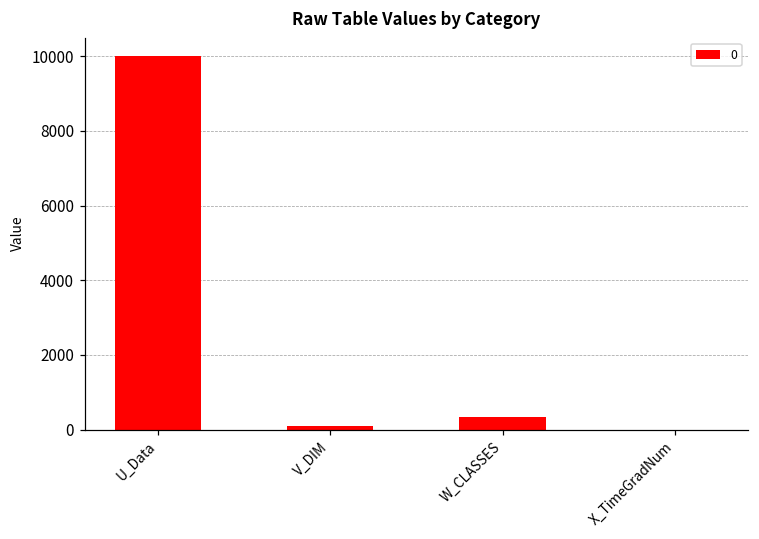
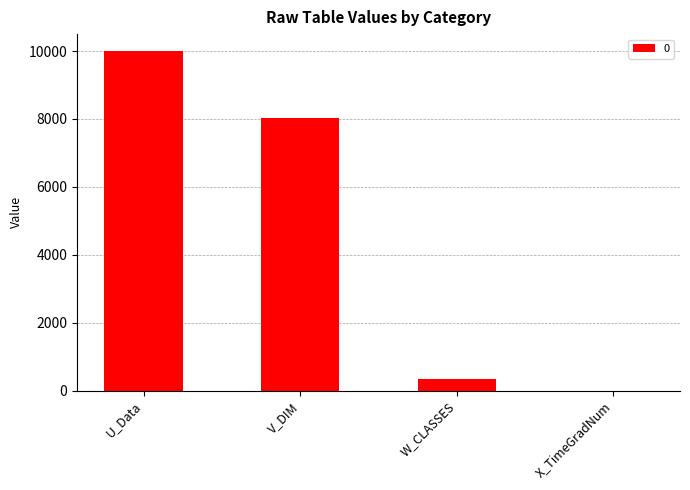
V_DIM: 100 -> 8000
